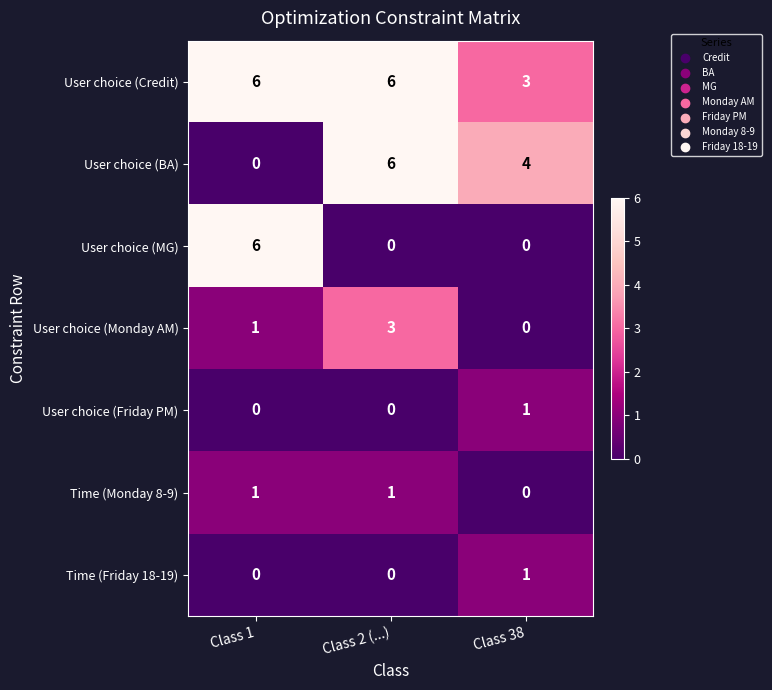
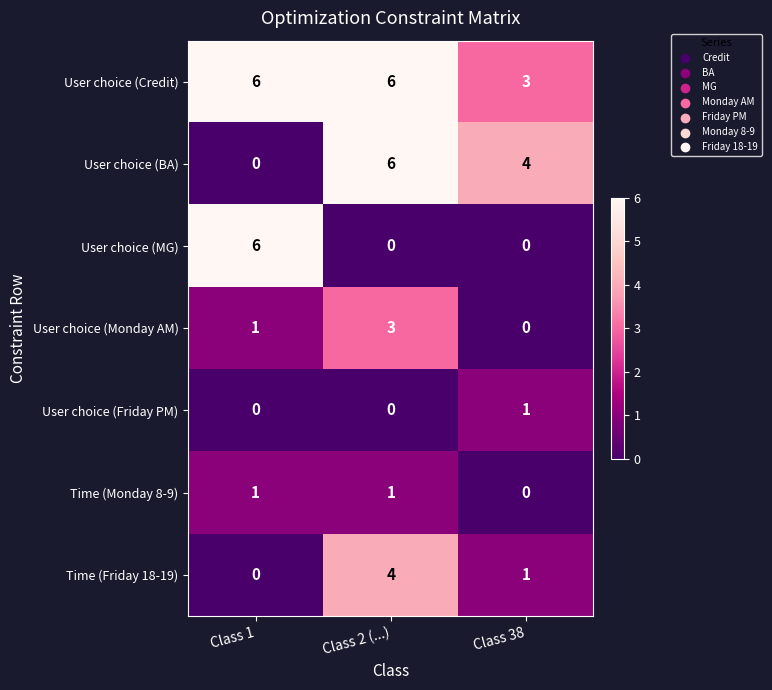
Time (Friday 18-19), Class 2 (...): 0 -> 4
